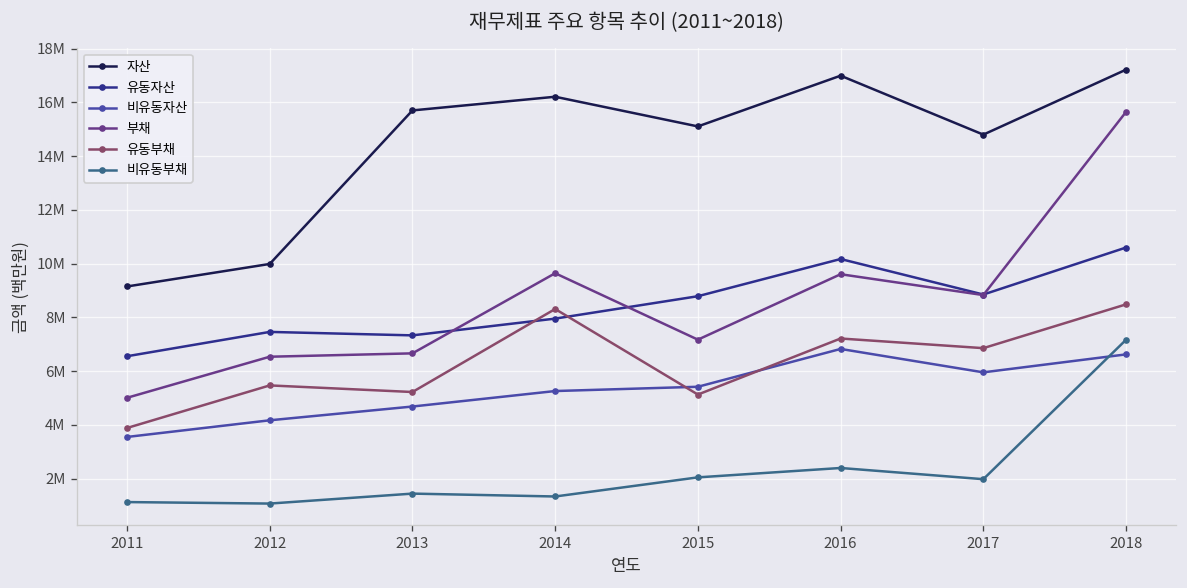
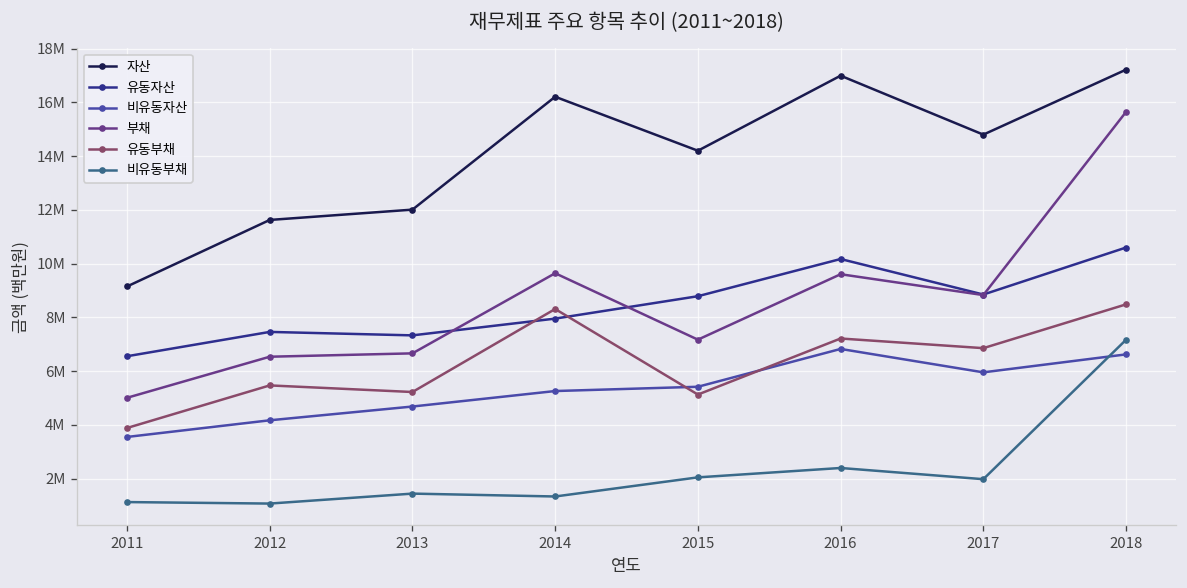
자산, 2012: 10000000 -> 11600000
자산, 2013: 15700000 -> 12000000
자산, 2015: 15100000 -> 14200000
